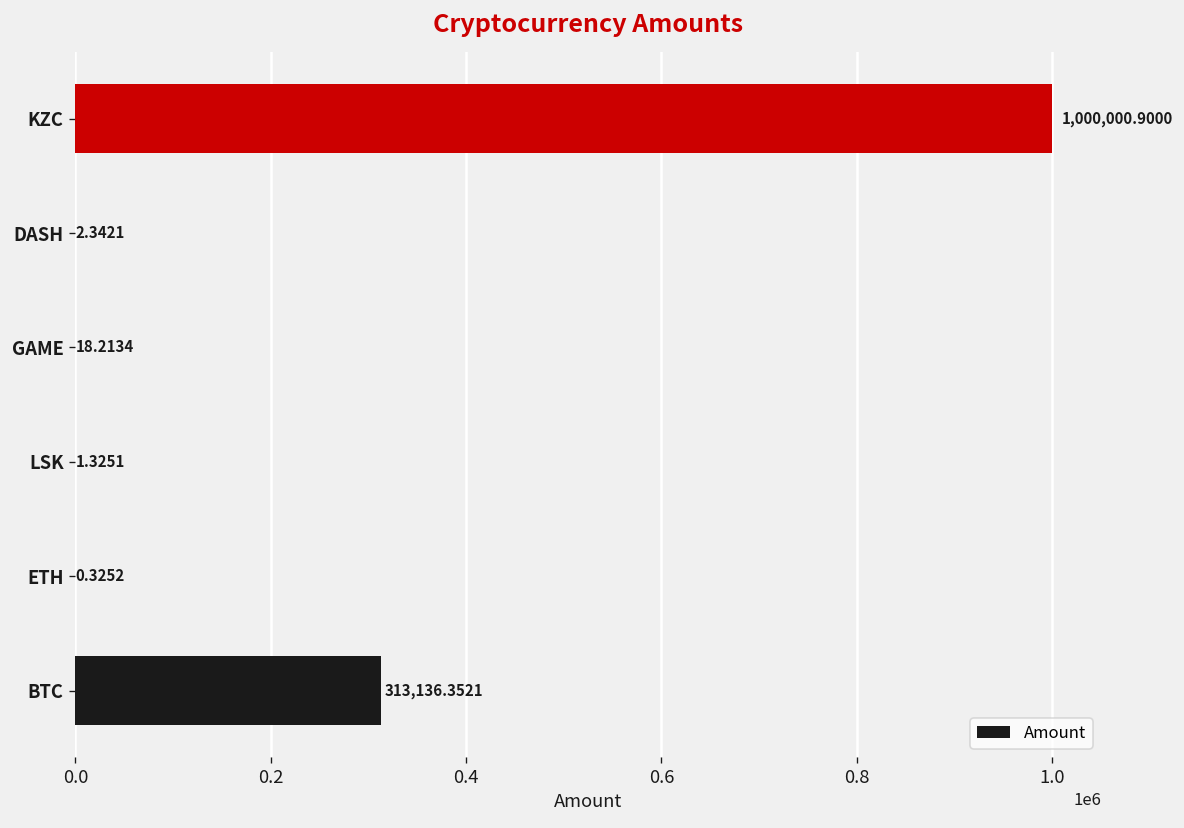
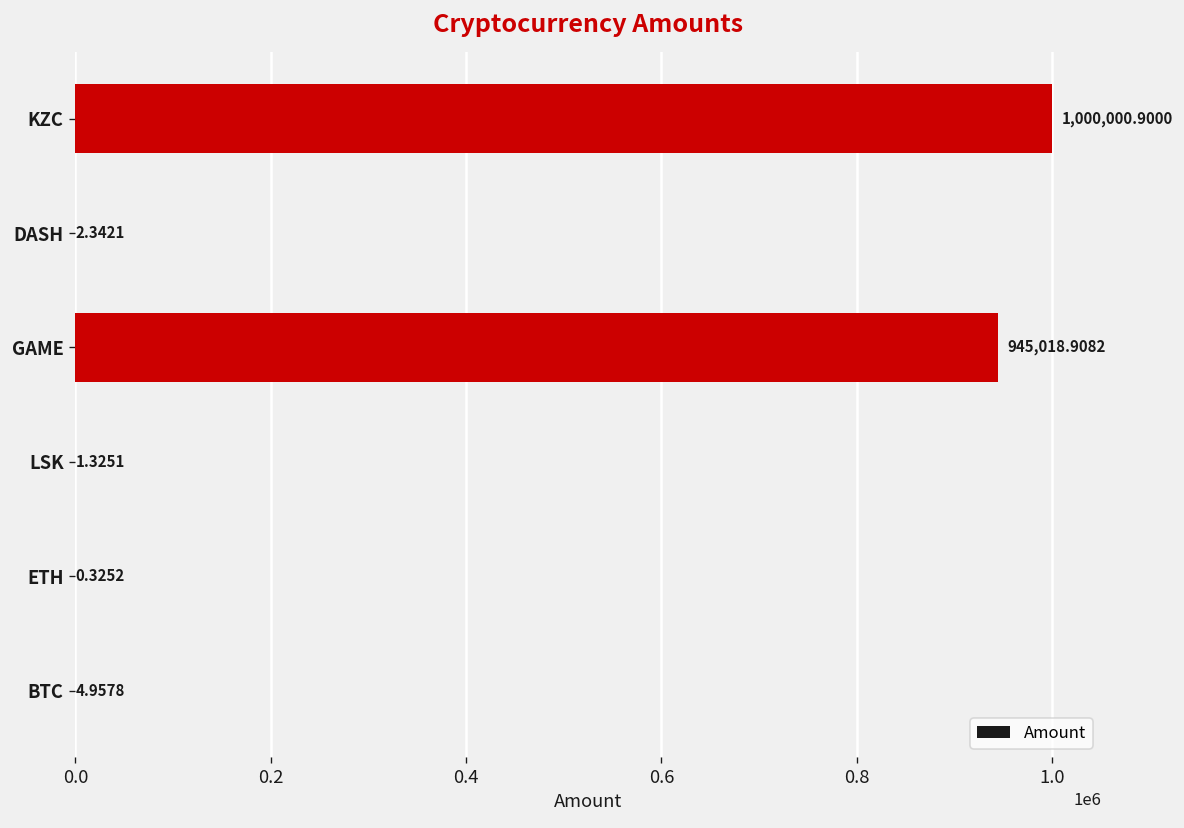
GAME: 18.2134 -> 945,018.9082
BTC: 313,136.3521 -> 4.9578
